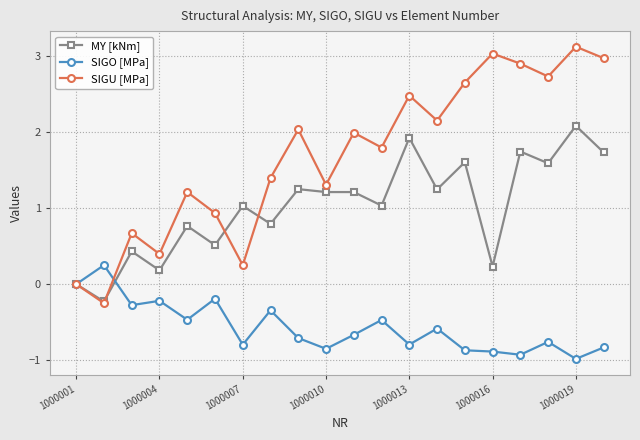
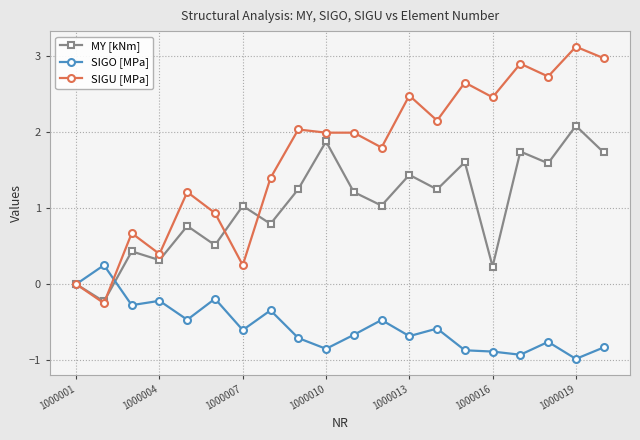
MY [kNm], 1000004: 0.2 -> 0.3
SIGO [MPa], 1000007: -0.8 -> -0.6
MY [kNm], 1000010: 1.2 -> 1.9
SIGU [MPa], 1000010: 1.3 -> 2.0
MY [kNm], 1000013: 1.9 -> 1.4
SIGO [MPa], 1000013: -0.8 -> -0.7
SIGU [MPa], 1000016: 3.0 -> 2.5
